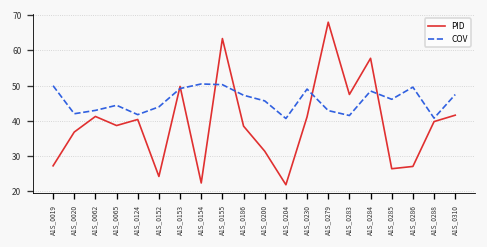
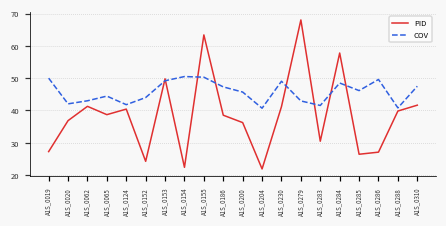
PID, A1S_0200: 31 -> 36
PID, A1S_0283: 48 -> 30
